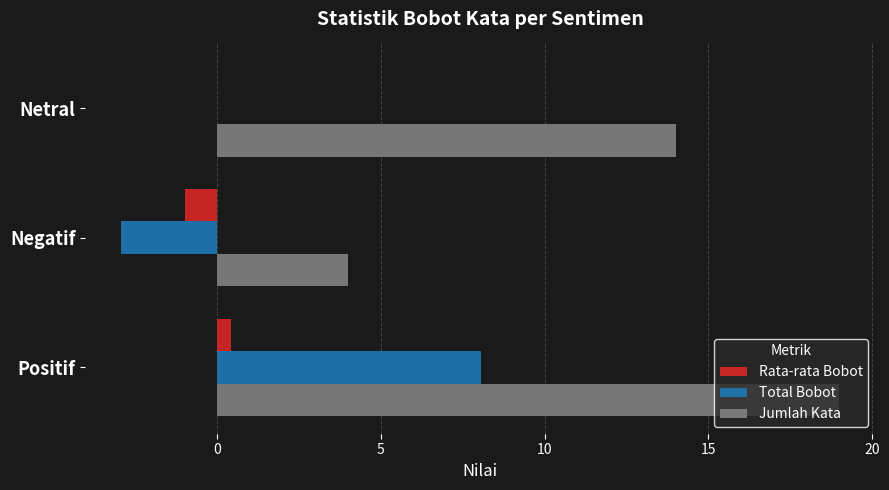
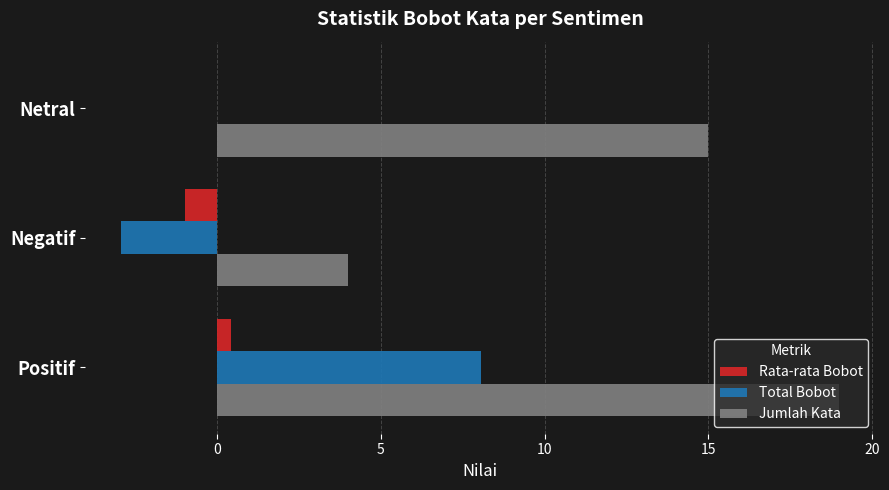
Jumlah Kata, Netral: 14 -> 15
